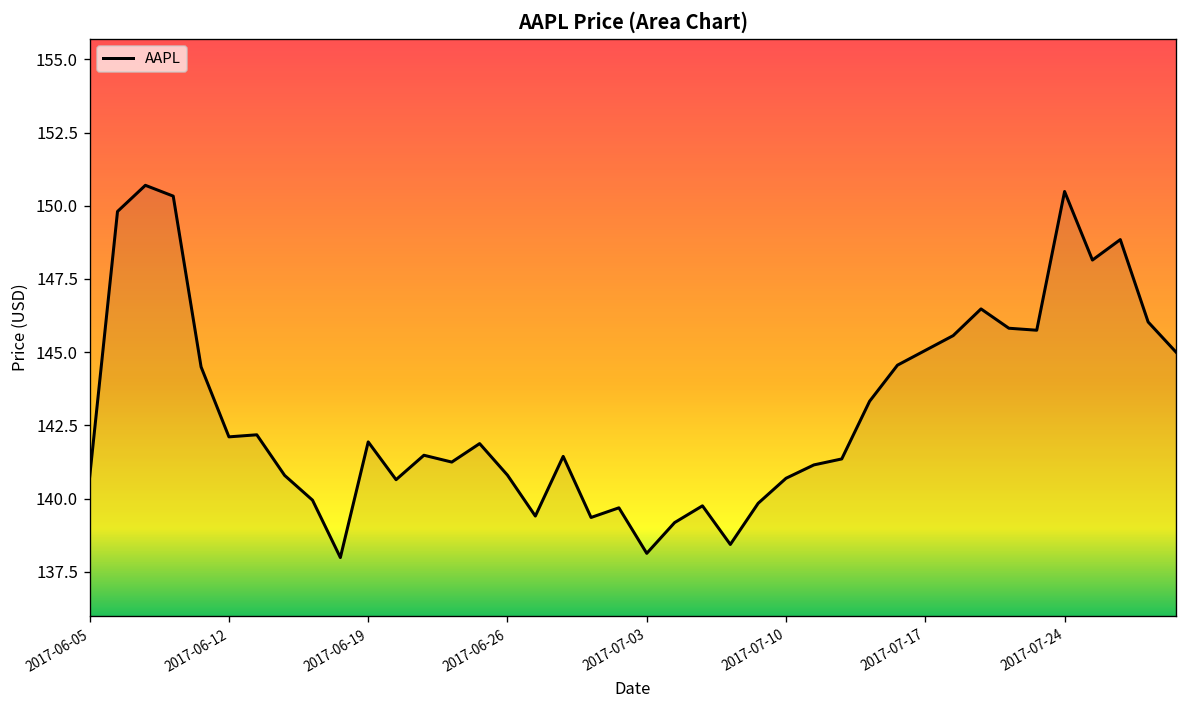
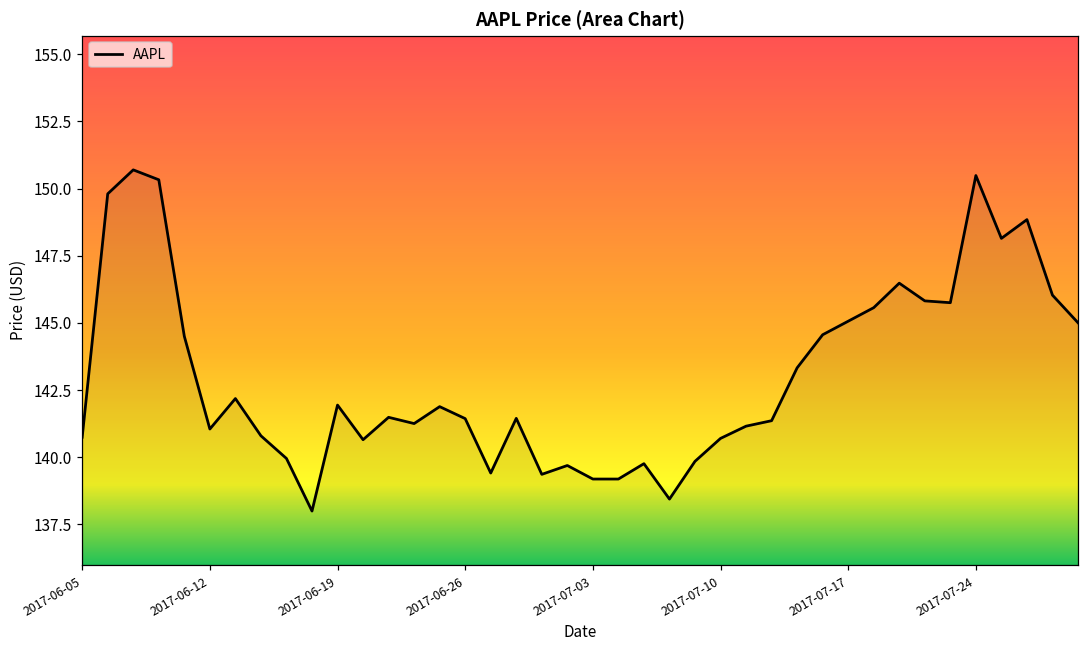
2017-06-12: 142.1 -> 141.0
2017-06-26: 140.8 -> 141.4
2017-07-03: 138.1 -> 139.2
